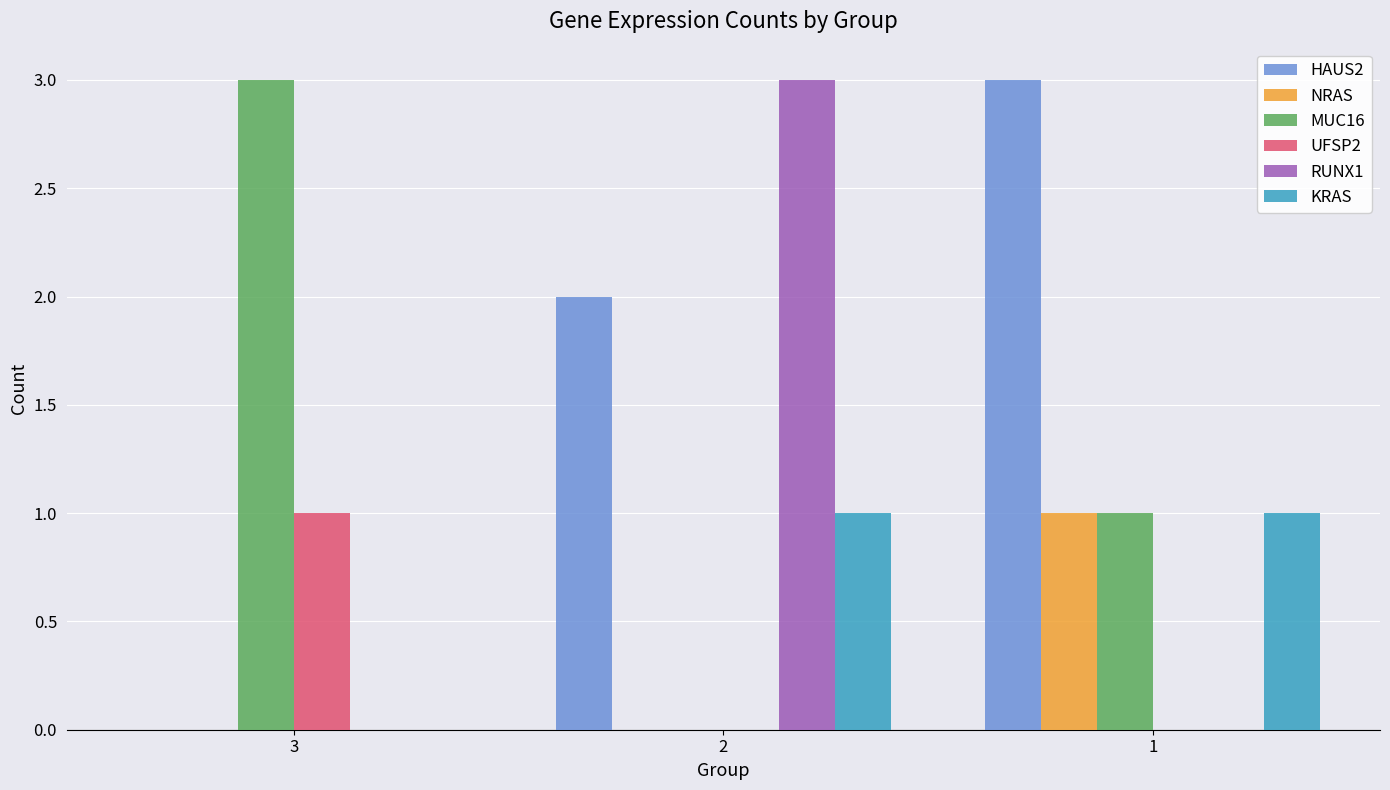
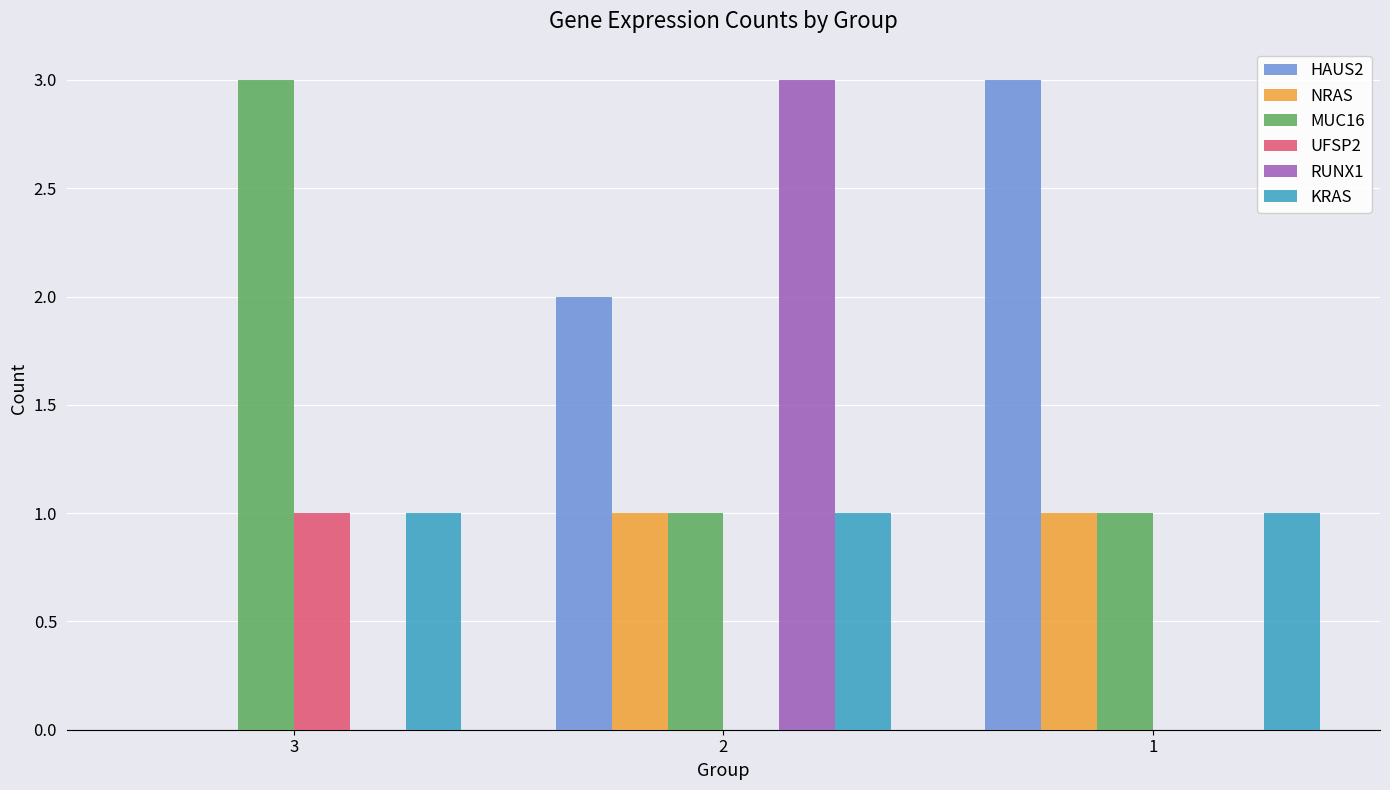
KRAS, 3: 0 -> 1
NRAS, 2: 0 -> 1
MUC16, 2: 0 -> 1
